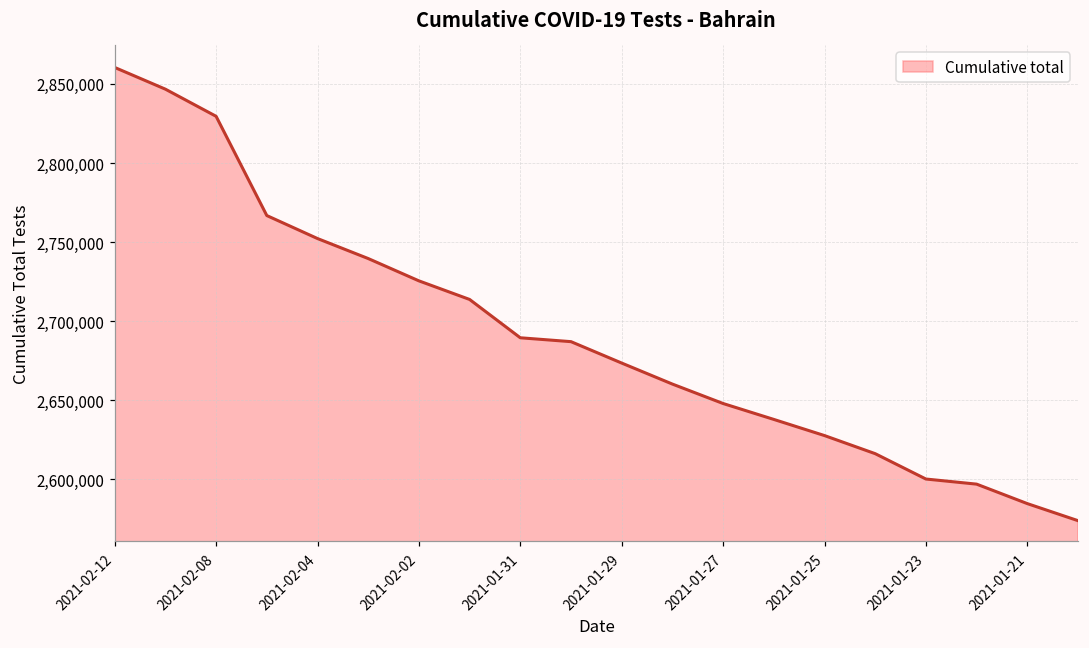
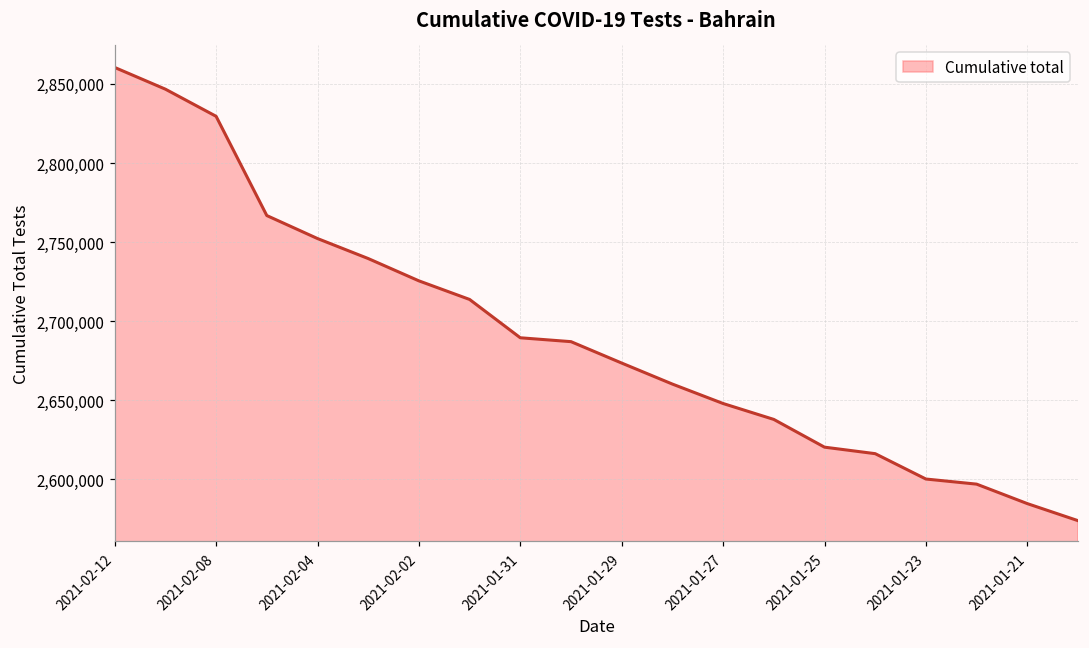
2021-01-25: 2,628,000 -> 2,620,000
